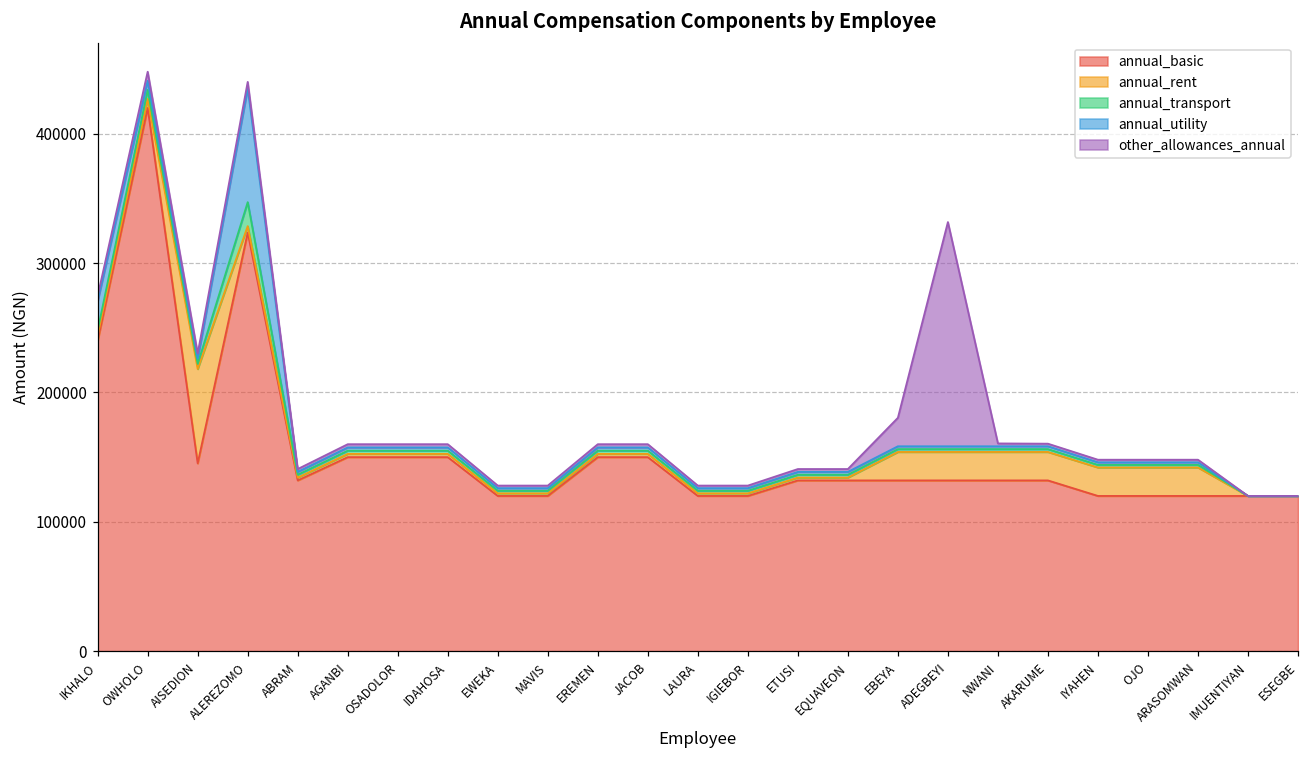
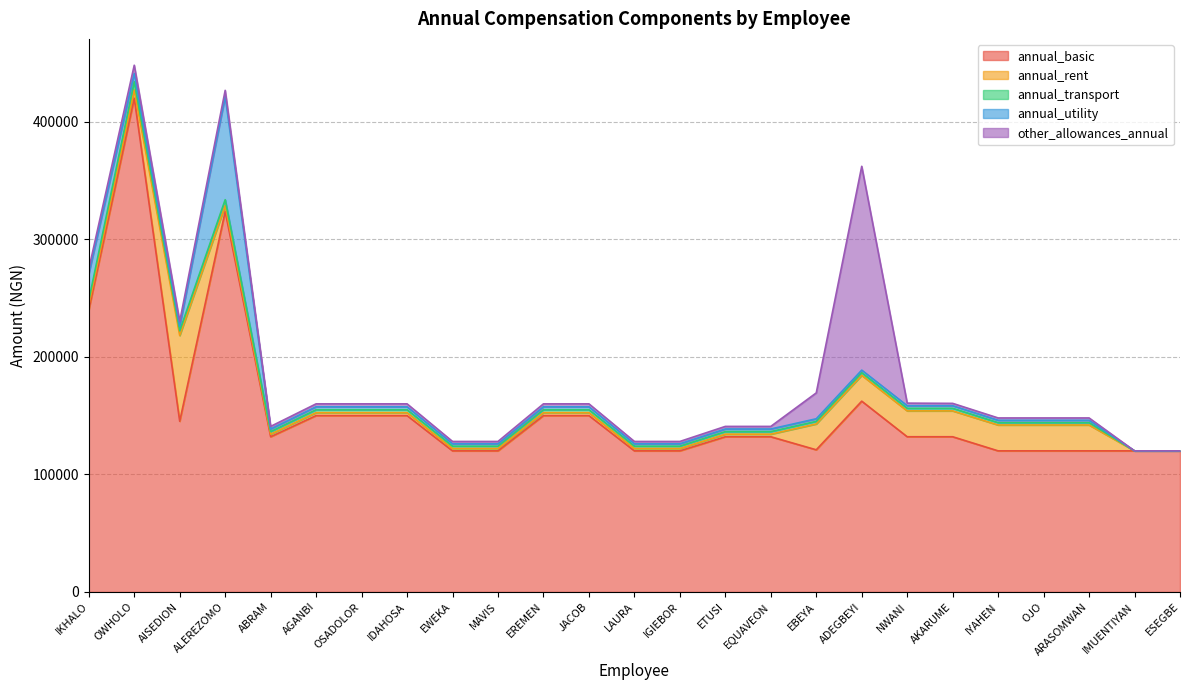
annual_transport, ALEREZOMO: 19000 -> 5000
annual_basic, EBEYA: 132000 -> 121000
annual_basic, ADEGBEYI: 132000 -> 162000
